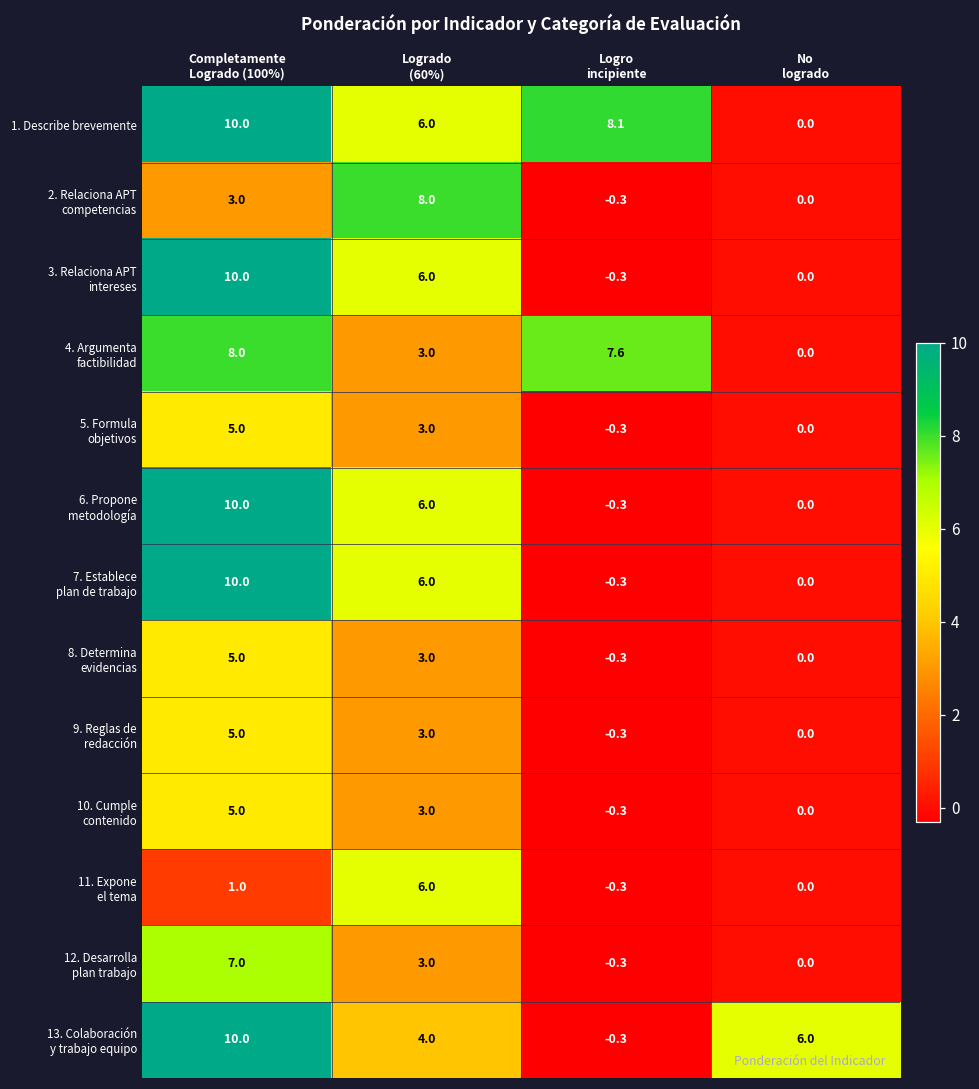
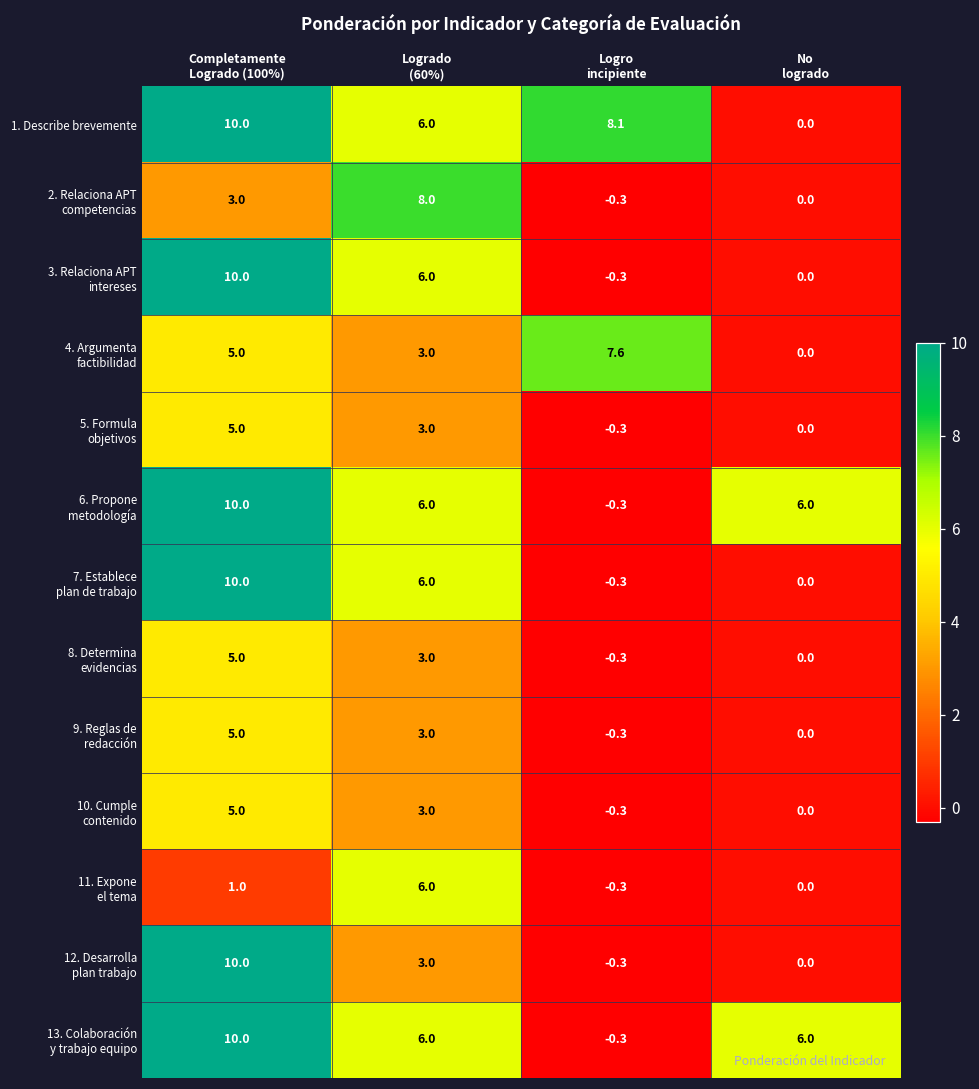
4. Argumenta factibilidad, Completamente Logrado (100%): 8.0 -> 5.0
6. Propone metodología, No logrado: 0.0 -> 6.0
12. Desarrolla plan trabajo, Completamente Logrado (100%): 7.0 -> 10.0
13. Colaboración y trabajo equipo, Logrado (60%): 4.0 -> 6.0
